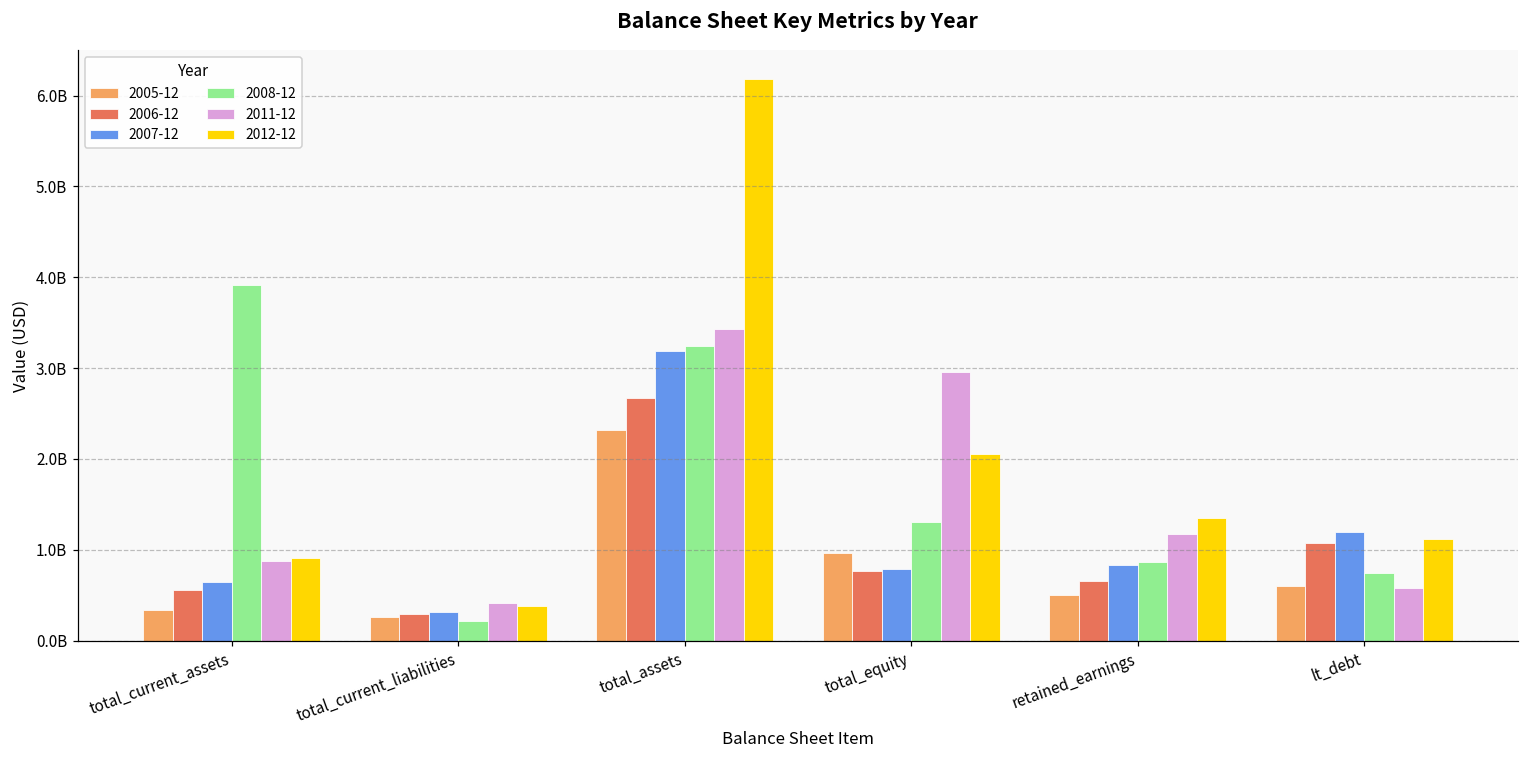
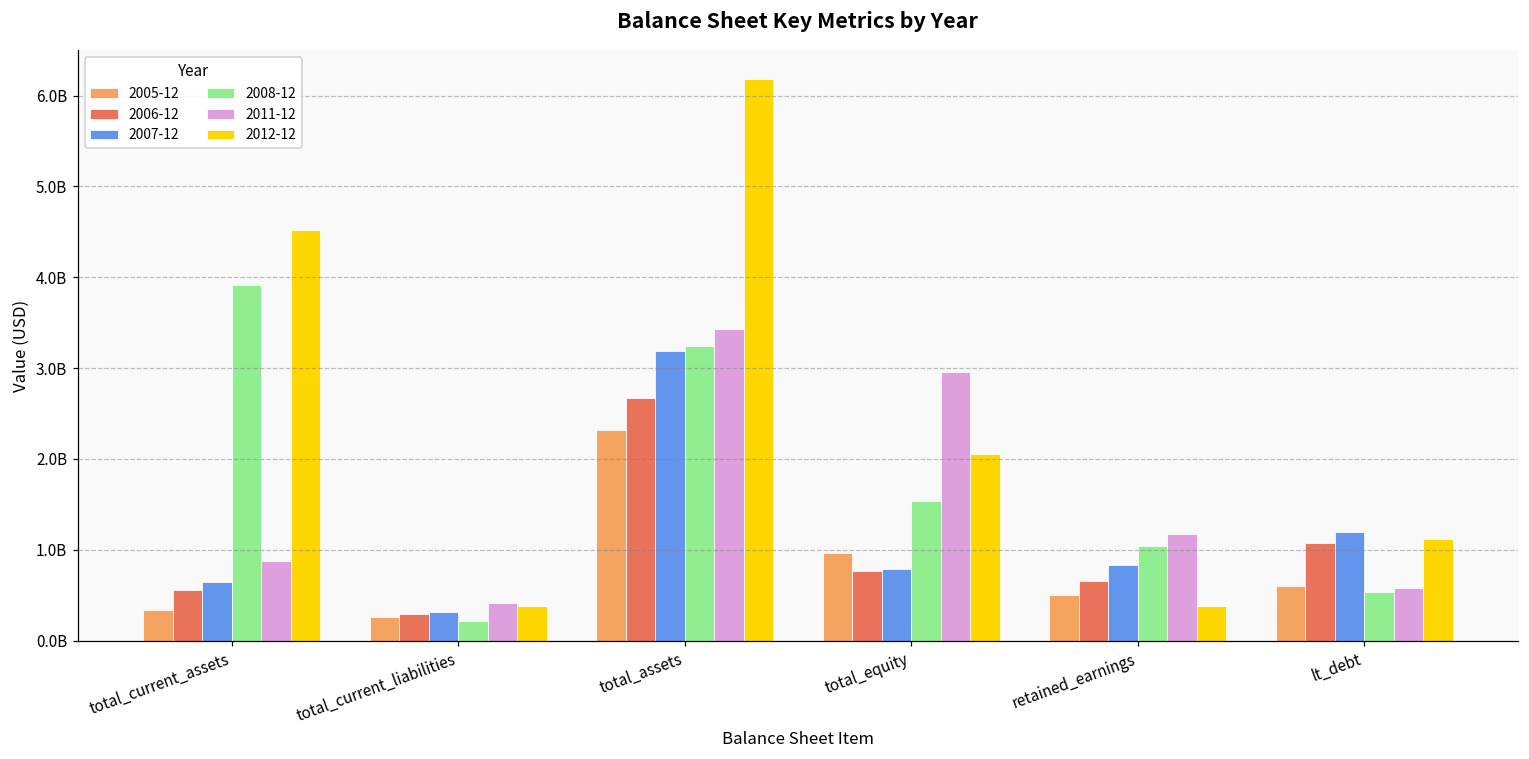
2012-12, total_current_assets: 900000000 -> 4500000000
2008-12, total_equity: 1300000000 -> 1500000000
2008-12, retained_earnings: 900000000 -> 1000000000
2012-12, retained_earnings: 1400000000 -> 400000000
2008-12, lt_debt: 700000000 -> 500000000
